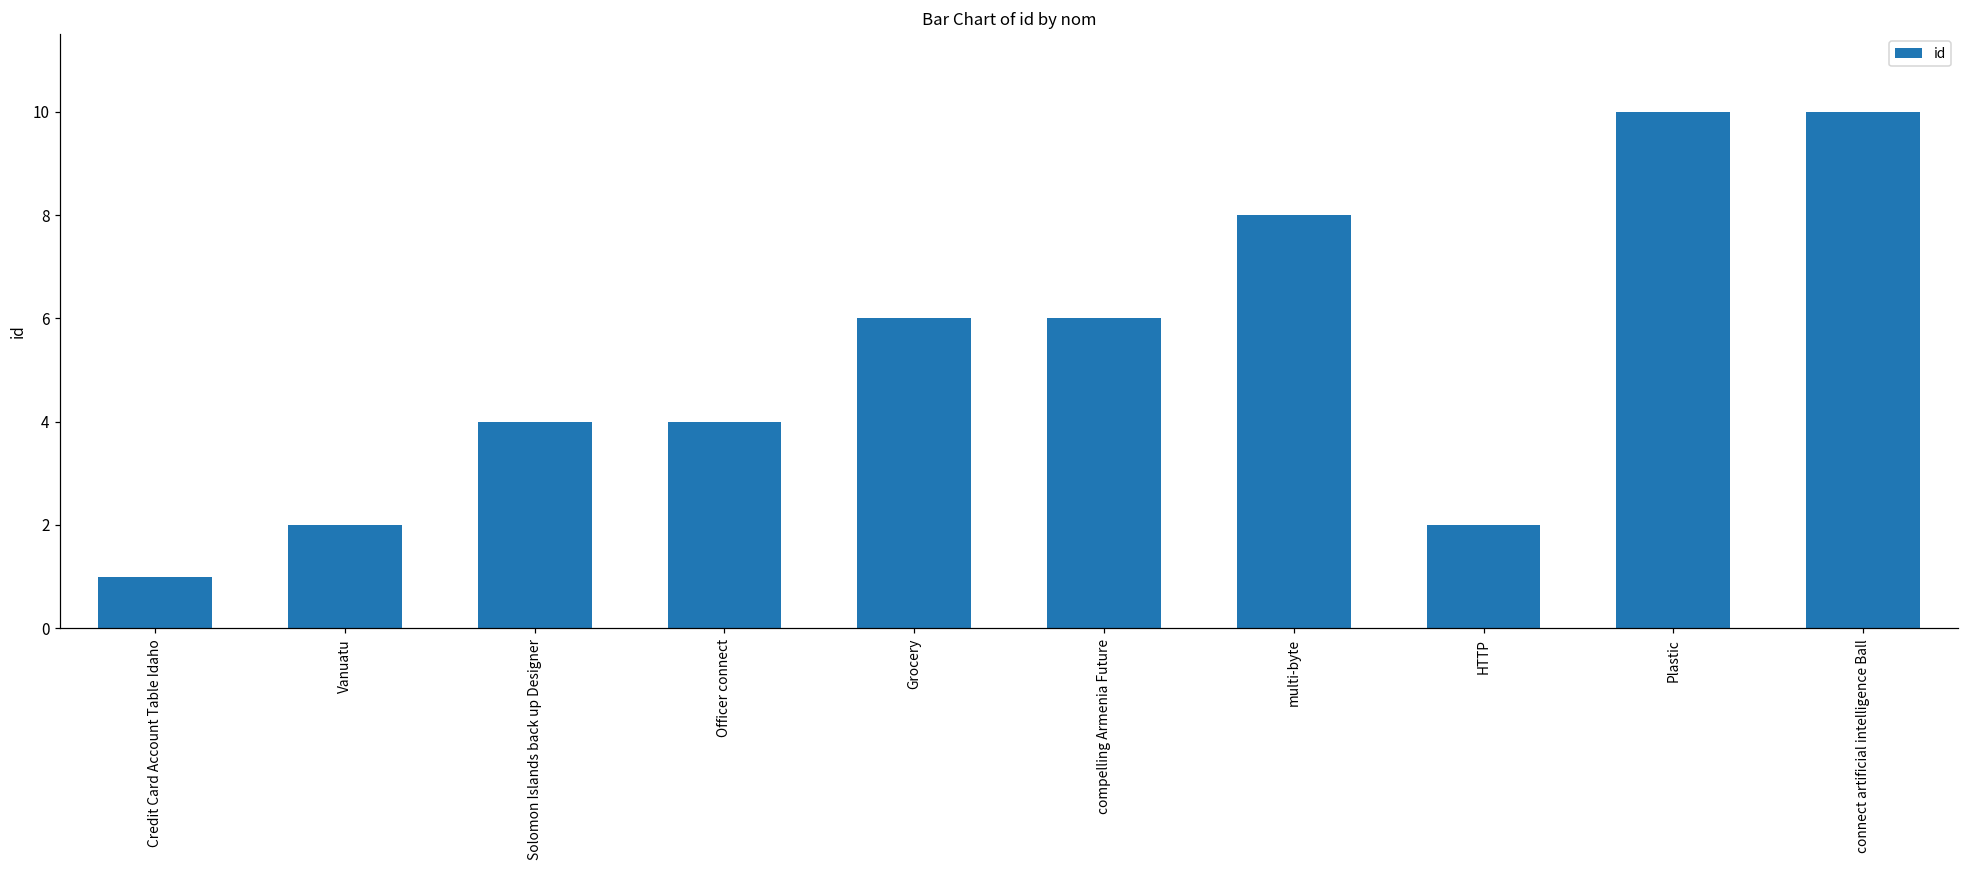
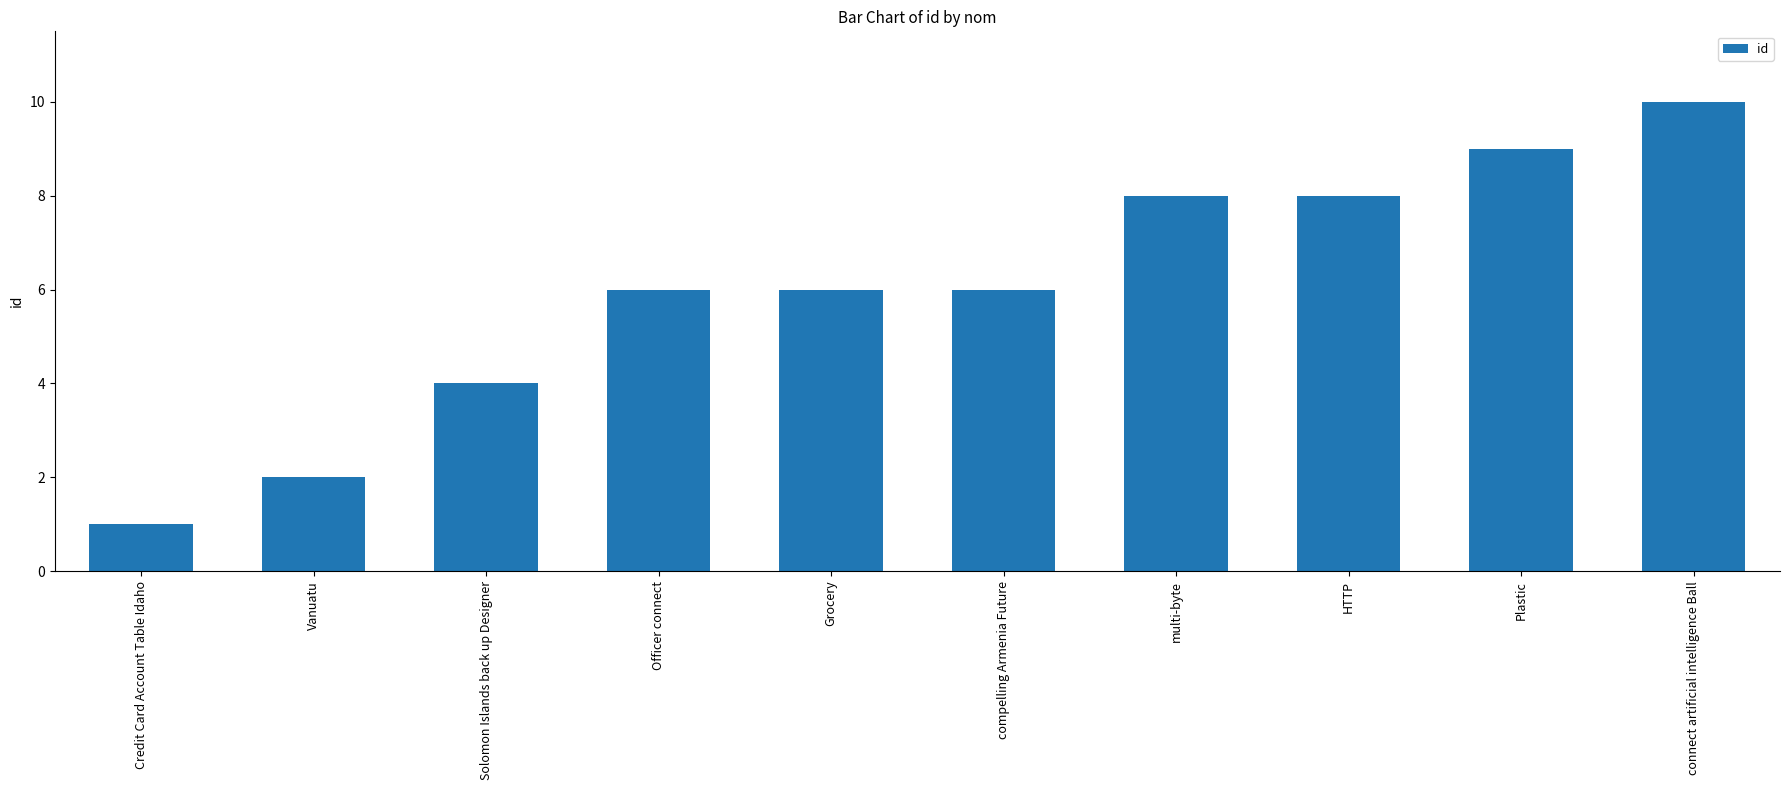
Officer connect: 4 -> 6
HTTP: 2 -> 8
Plastic: 10 -> 9
